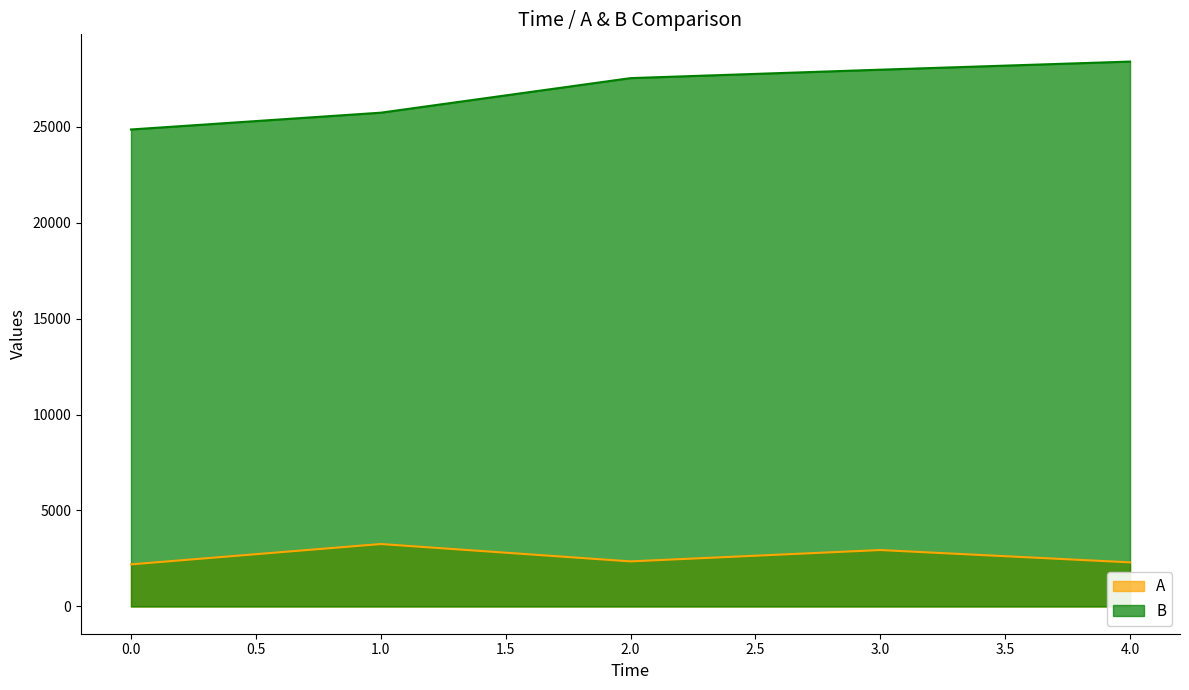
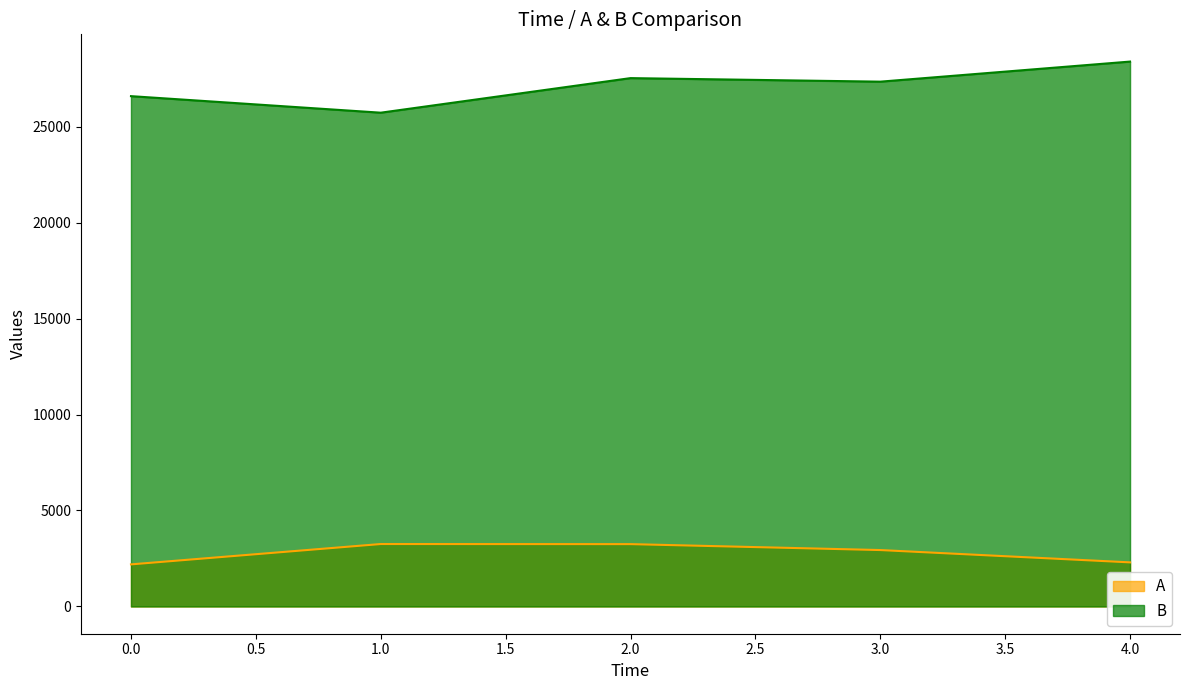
B, 0.0: 24800 -> 26600
A, 2.0: 2300 -> 3200
B, 3.0: 28000 -> 27300
